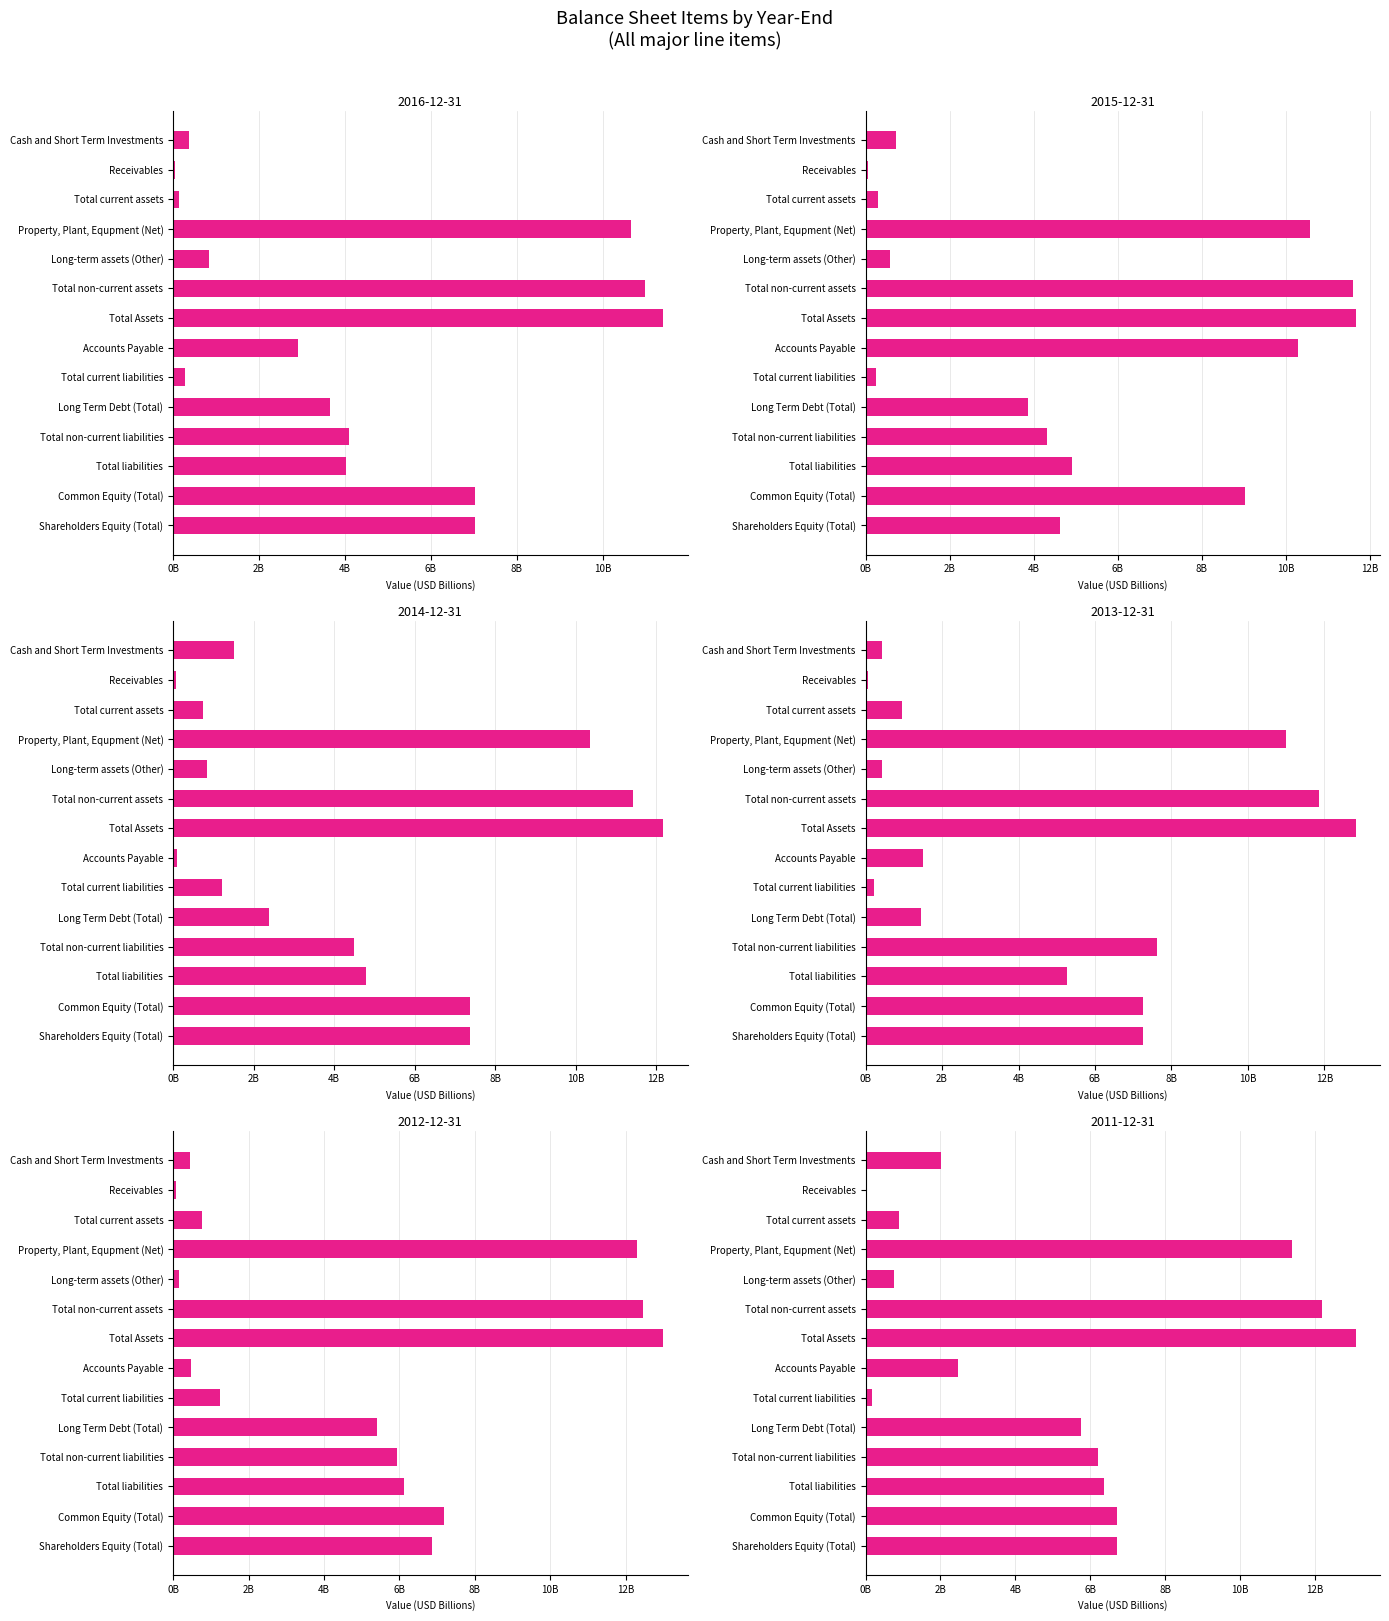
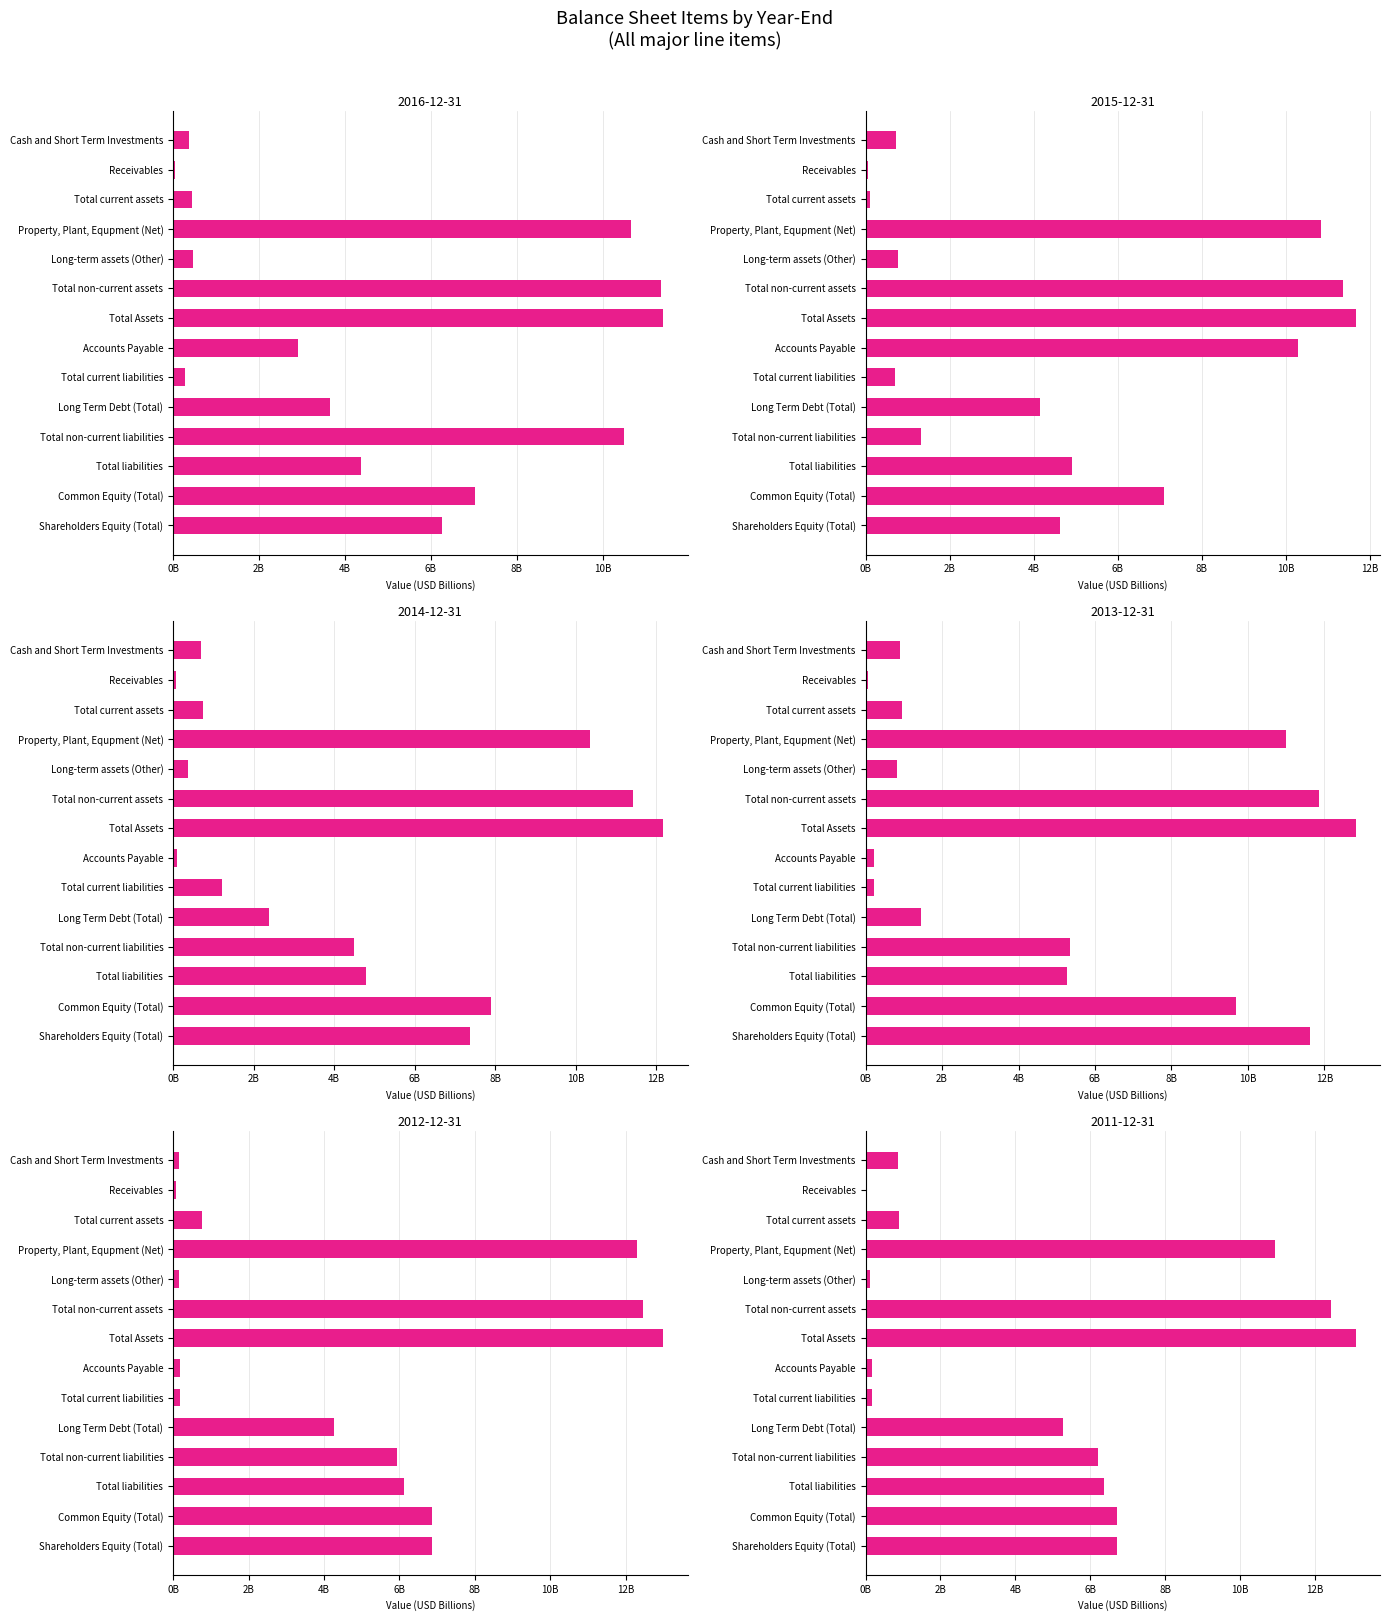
2016-12-31, Total current assets: 100000000 -> 400000000
2016-12-31, Long-term assets (Other): 800000000 -> 500000000
2016-12-31, Total non-current assets: 11000000000 -> 11400000000
2016-12-31, Total non-current liabilities: 4100000000 -> 10500000000
2016-12-31, Total liabilities: 4000000000 -> 4400000000
2016-12-31, Shareholders Equity (Total): 7000000000 -> 6300000000
2015-12-31, Total current assets: 300000000 -> 100000000
2015-12-31, Property, Plant, Equpment (Net): 10600000000 -> 10800000000
2015-12-31, Long-term assets (Other): 600000000 -> 800000000
2015-12-31, Total non-current assets: 11600000000 -> 11400000000
2015-12-31, Total current liabilities: 200000000 -> 700000000
2015-12-31, Long Term Debt (Total): 3900000000 -> 4200000000
2015-12-31, Total non-current liabilities: 4300000000 -> 1300000000
2015-12-31, Common Equity (Total): 9000000000 -> 7100000000
2014-12-31, Cash and Short Term Investments: 1500000000 -> 700000000
2014-12-31, Long-term assets (Other): 800000000 -> 400000000
2014-12-31, Common Equity (Total): 7400000000 -> 7900000000
2013-12-31, Cash and Short Term Investments: 400000000 -> 900000000
2013-12-31, Long-term assets (Other): 400000000 -> 800000000
2013-12-31, Accounts Payable: 1500000000 -> 200000000
2013-12-31, Total non-current liabilities: 7600000000 -> 5300000000
2013-12-31, Common Equity (Total): 7300000000 -> 9700000000
2013-12-31, Shareholders Equity (Total): 7300000000 -> 11600000000
2012-12-31, Cash and Short Term Investments: 500000000 -> 200000000
2012-12-31, Accounts Payable: 500000000 -> 200000000
2012-12-31, Total current liabilities: 1200000000 -> 200000000
2012-12-31, Long Term Debt (Total): 5400000000 -> 4300000000
2012-12-31, Common Equity (Total): 7200000000 -> 6900000000
2011-12-31, Cash and Short Term Investments: 2000000000 -> 900000000
2011-12-31, Property, Plant, Equpment (Net): 11400000000 -> 11000000000
2011-12-31, Long-term assets (Other): 800000000 -> 100000000
2011-12-31, Total non-current assets: 12200000000 -> 12400000000
2011-12-31, Accounts Payable: 2500000000 -> 200000000
2011-12-31, Long Term Debt (Total): 5800000000 -> 5300000000
